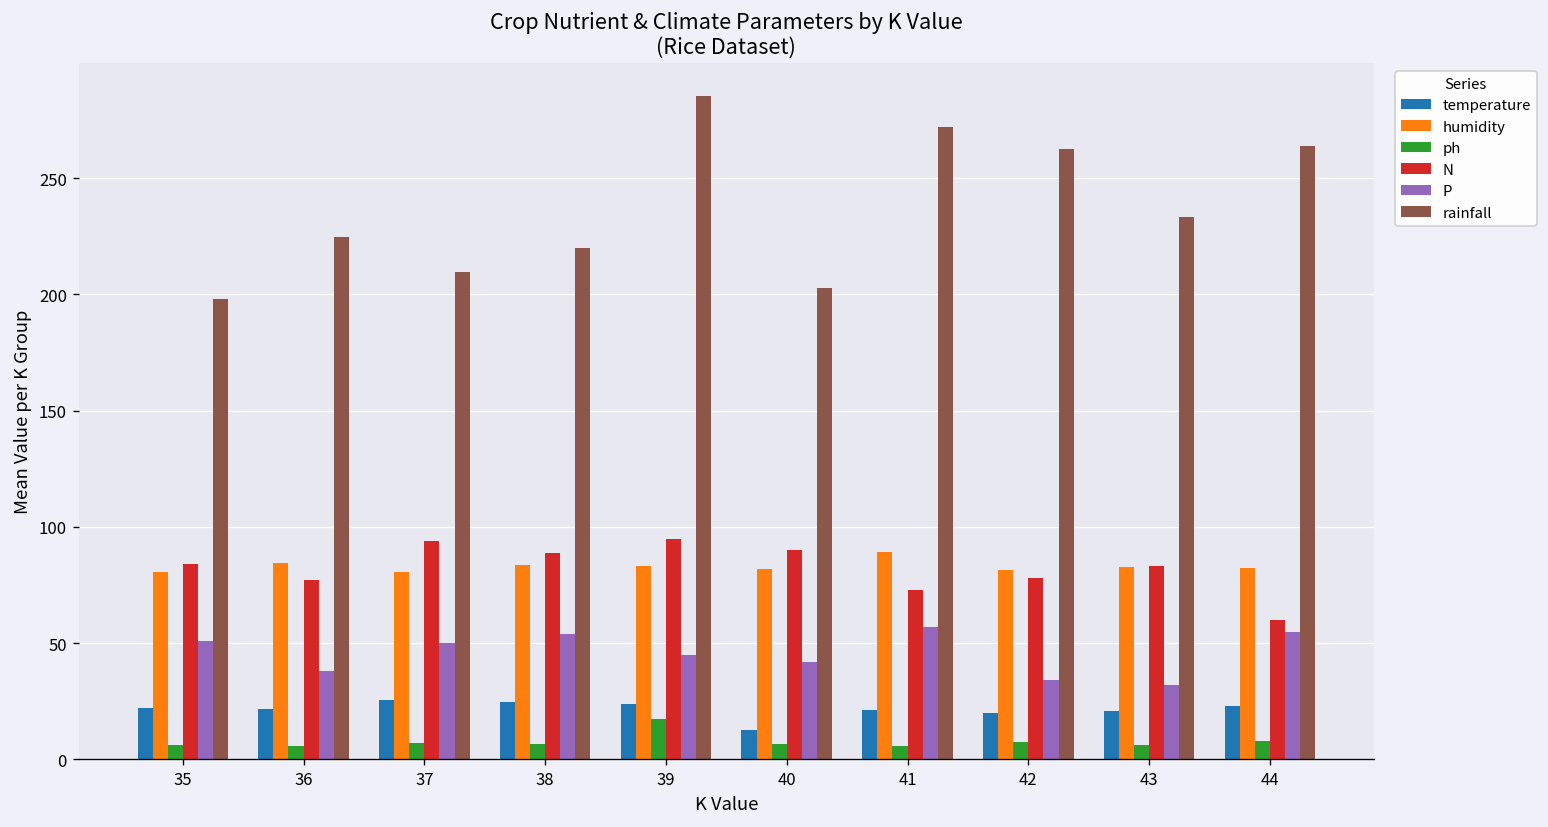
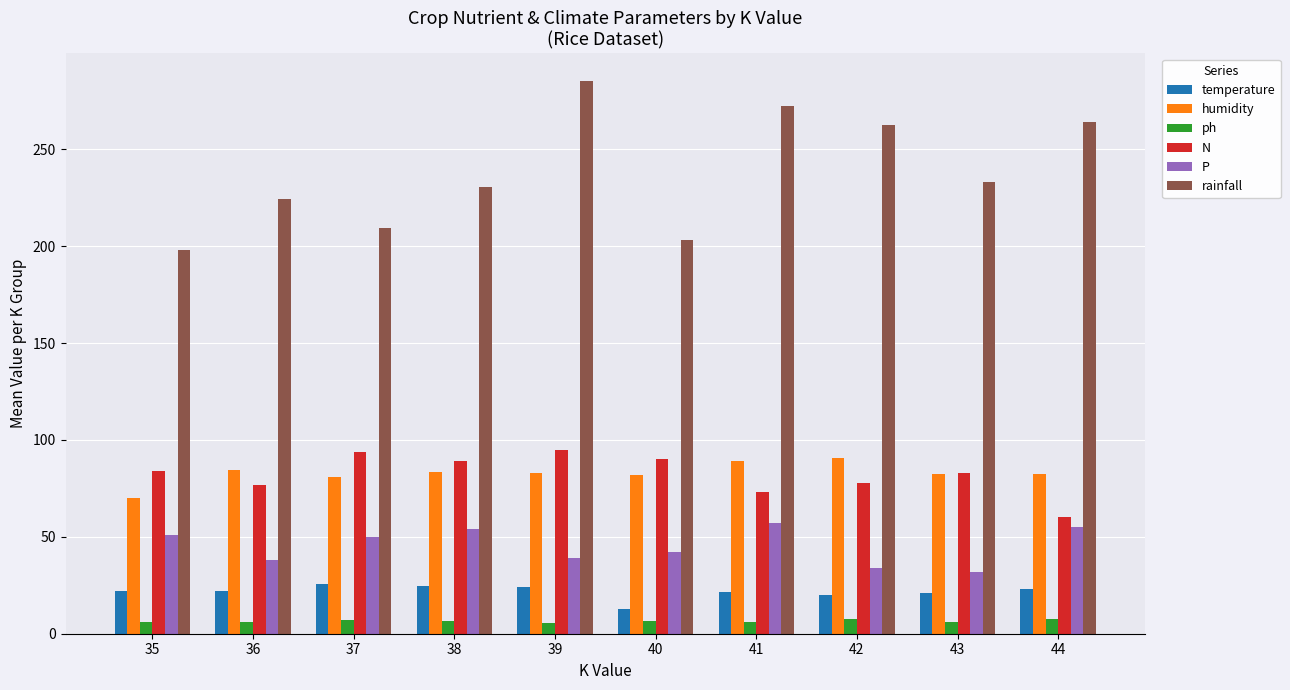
humidity, 35: 81 -> 70
rainfall, 38: 220 -> 230
ph, 39: 17 -> 6
P, 39: 45 -> 39
humidity, 42: 82 -> 91
